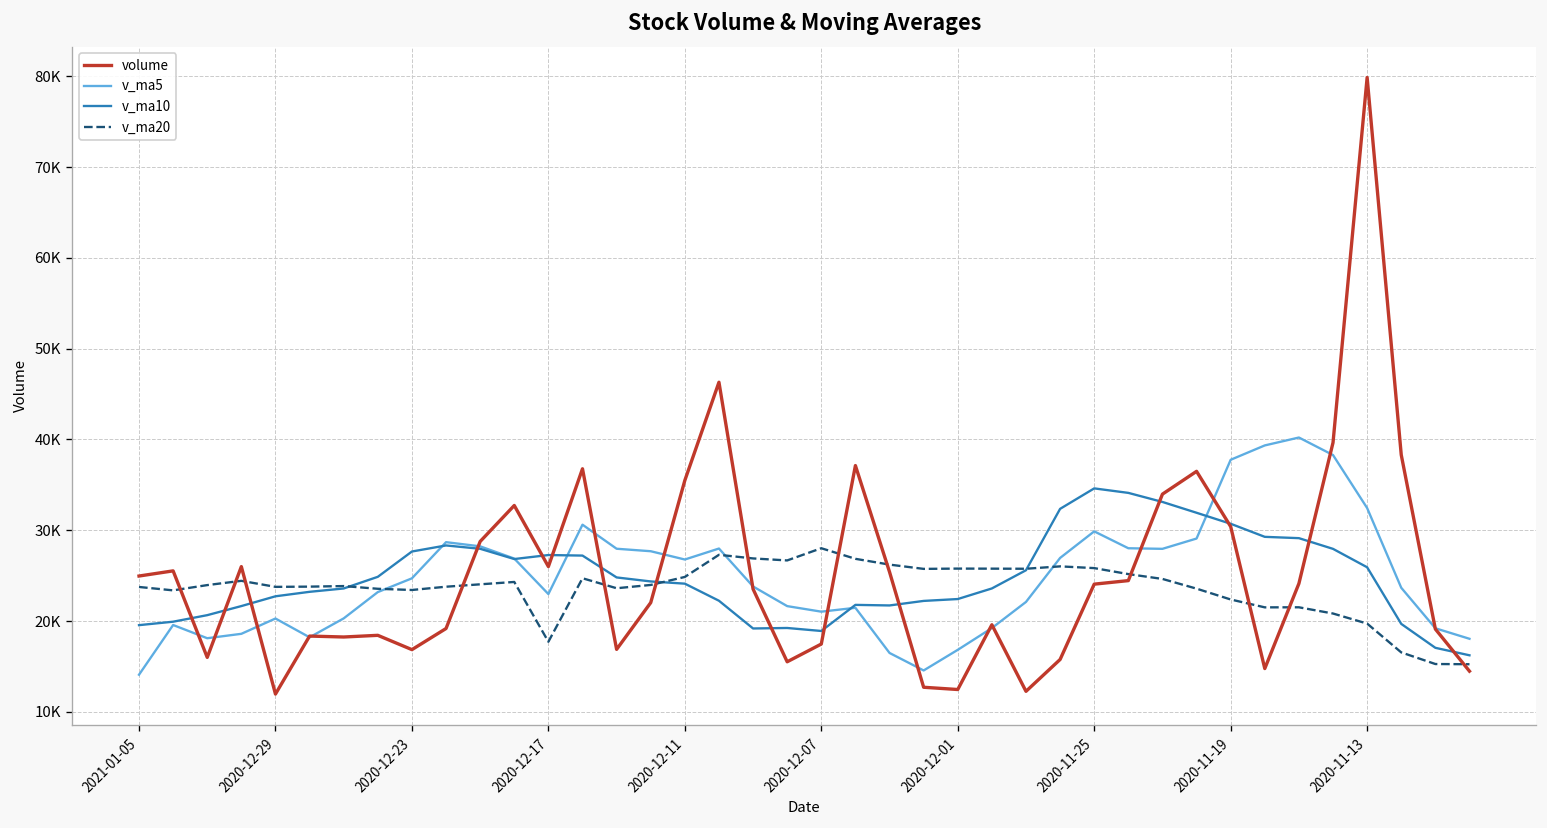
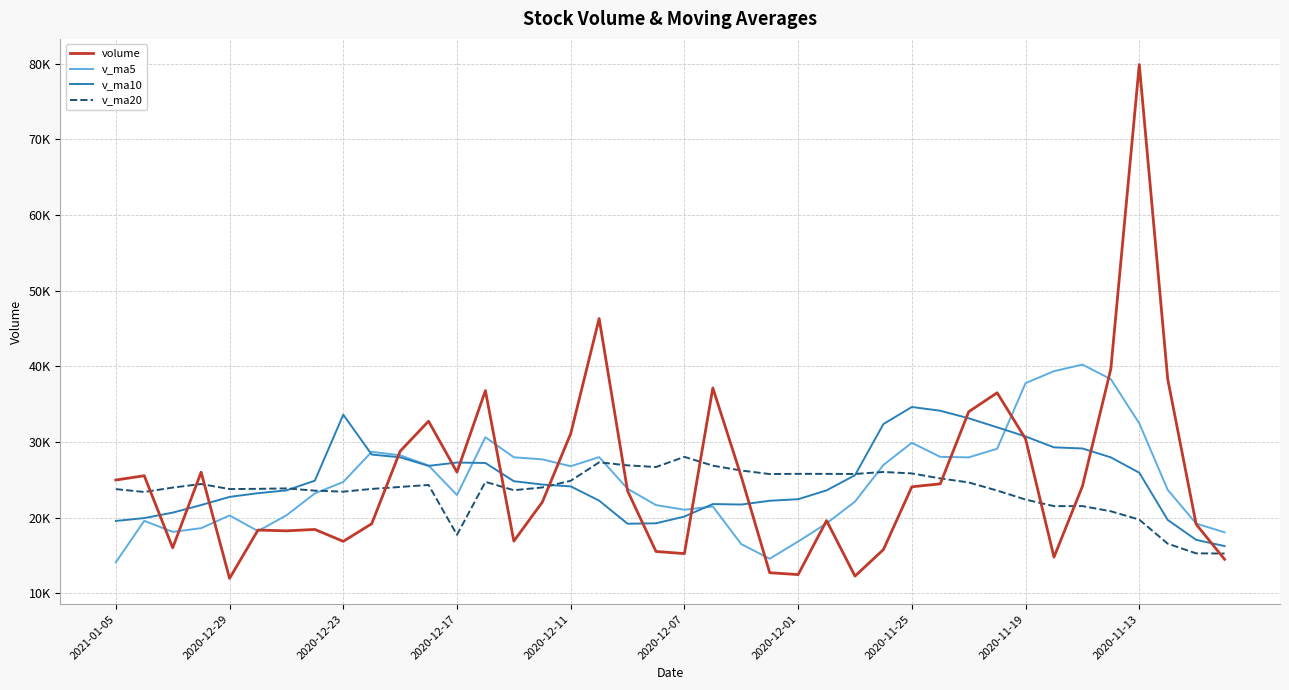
v_ma10, 2020-12-23: 28000 -> 34000
volume, 2020-12-11: 35000 -> 31000
volume, 2020-12-07: 17000 -> 15000
v_ma10, 2020-12-07: 19000 -> 20000
